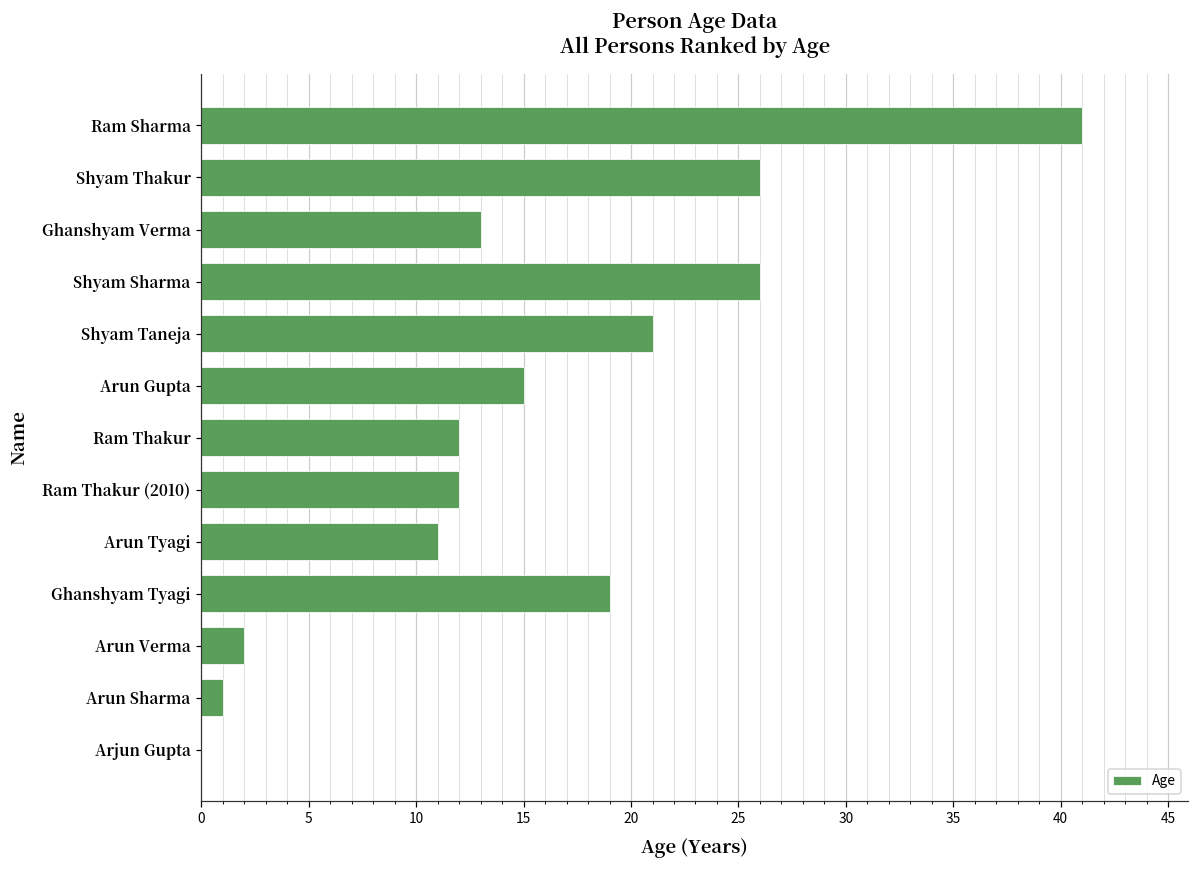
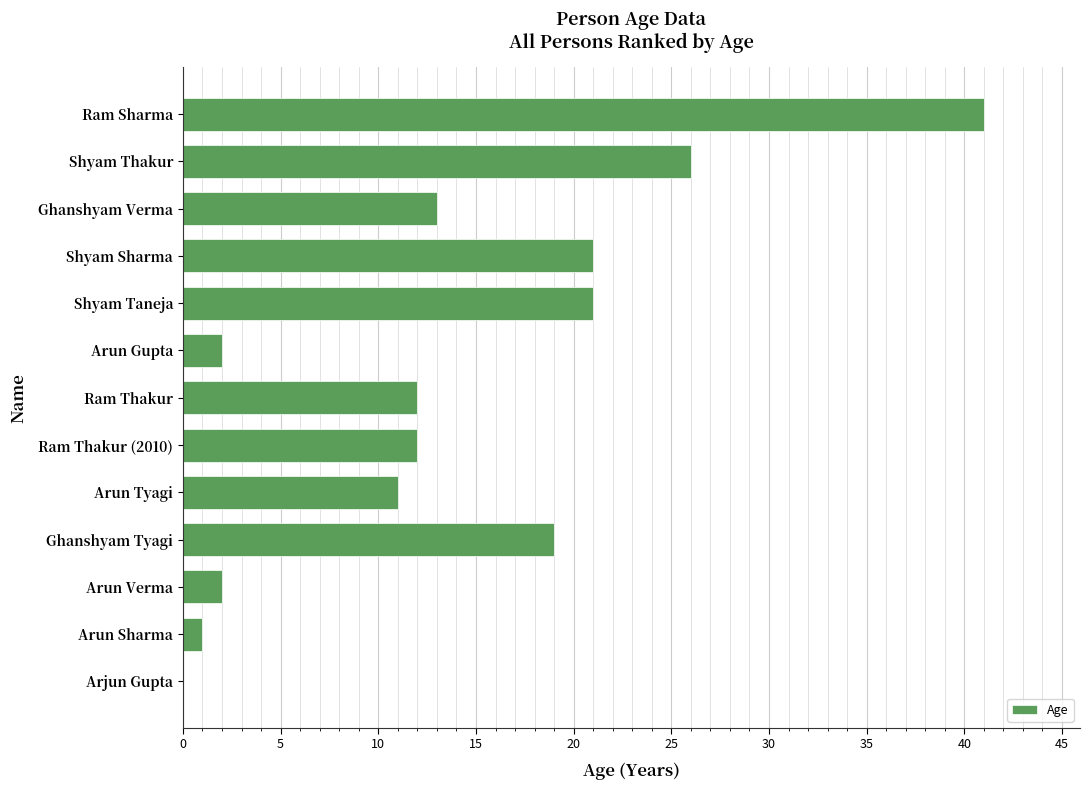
Shyam Sharma: 26 -> 21
Arun Gupta: 15 -> 2
